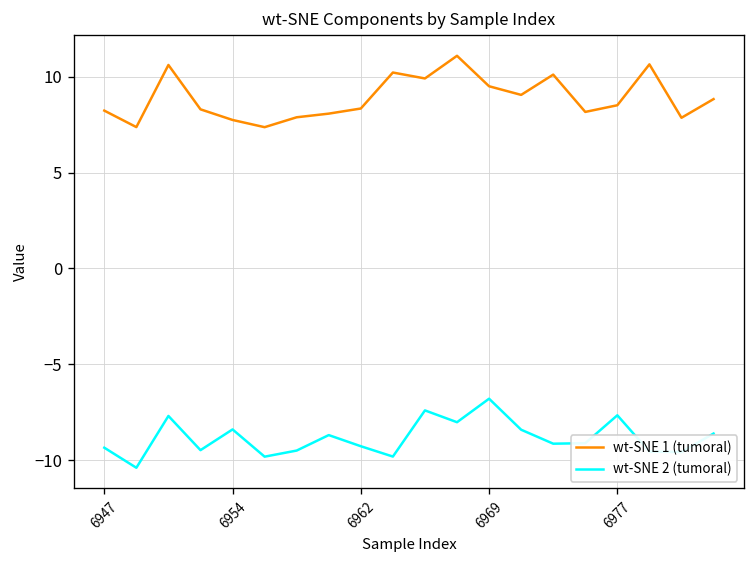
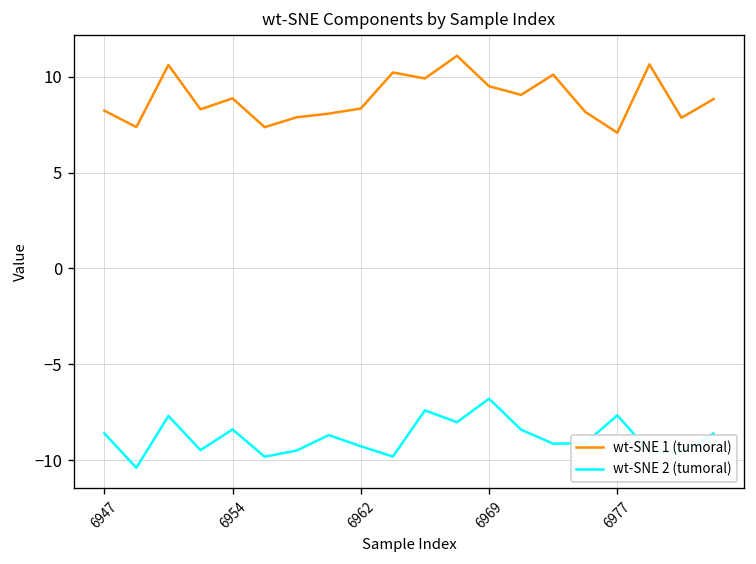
wt-SNE 2 (tumoral), 6947: -9.3 -> -8.6
wt-SNE 1 (tumoral), 6954: 7.7 -> 8.9
wt-SNE 1 (tumoral), 6977: 8.5 -> 7.1
